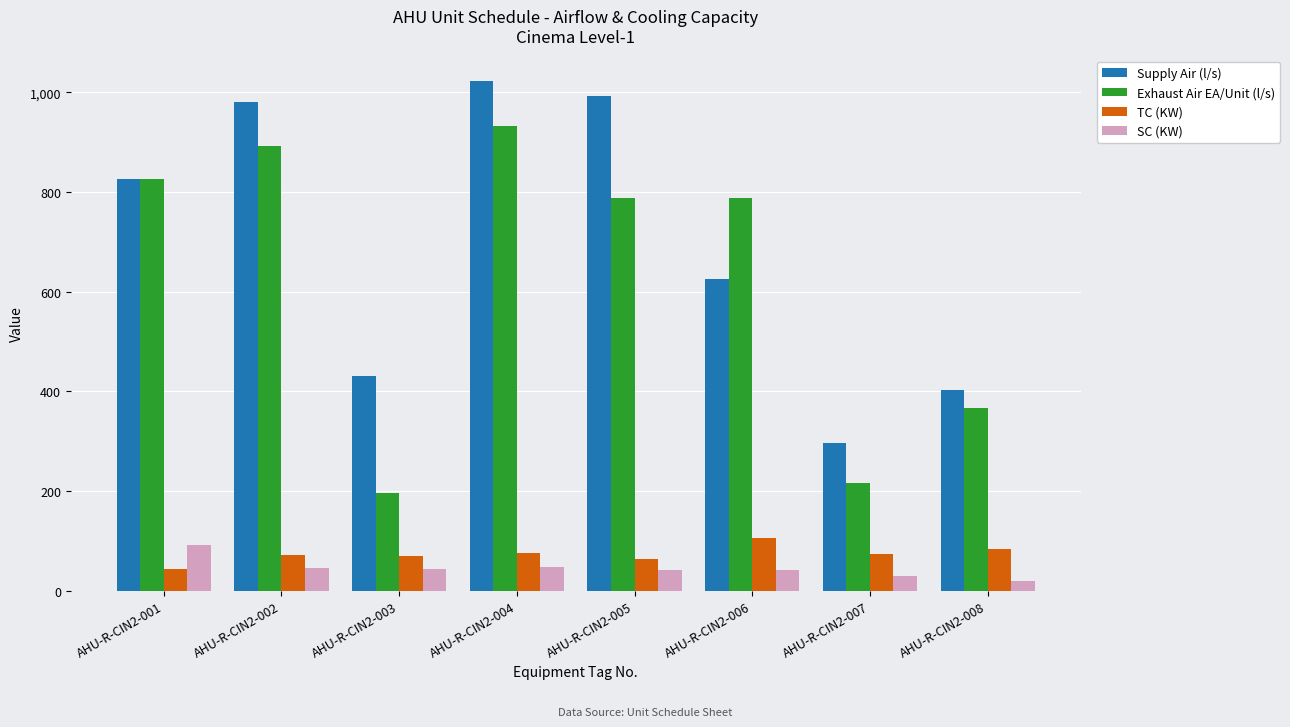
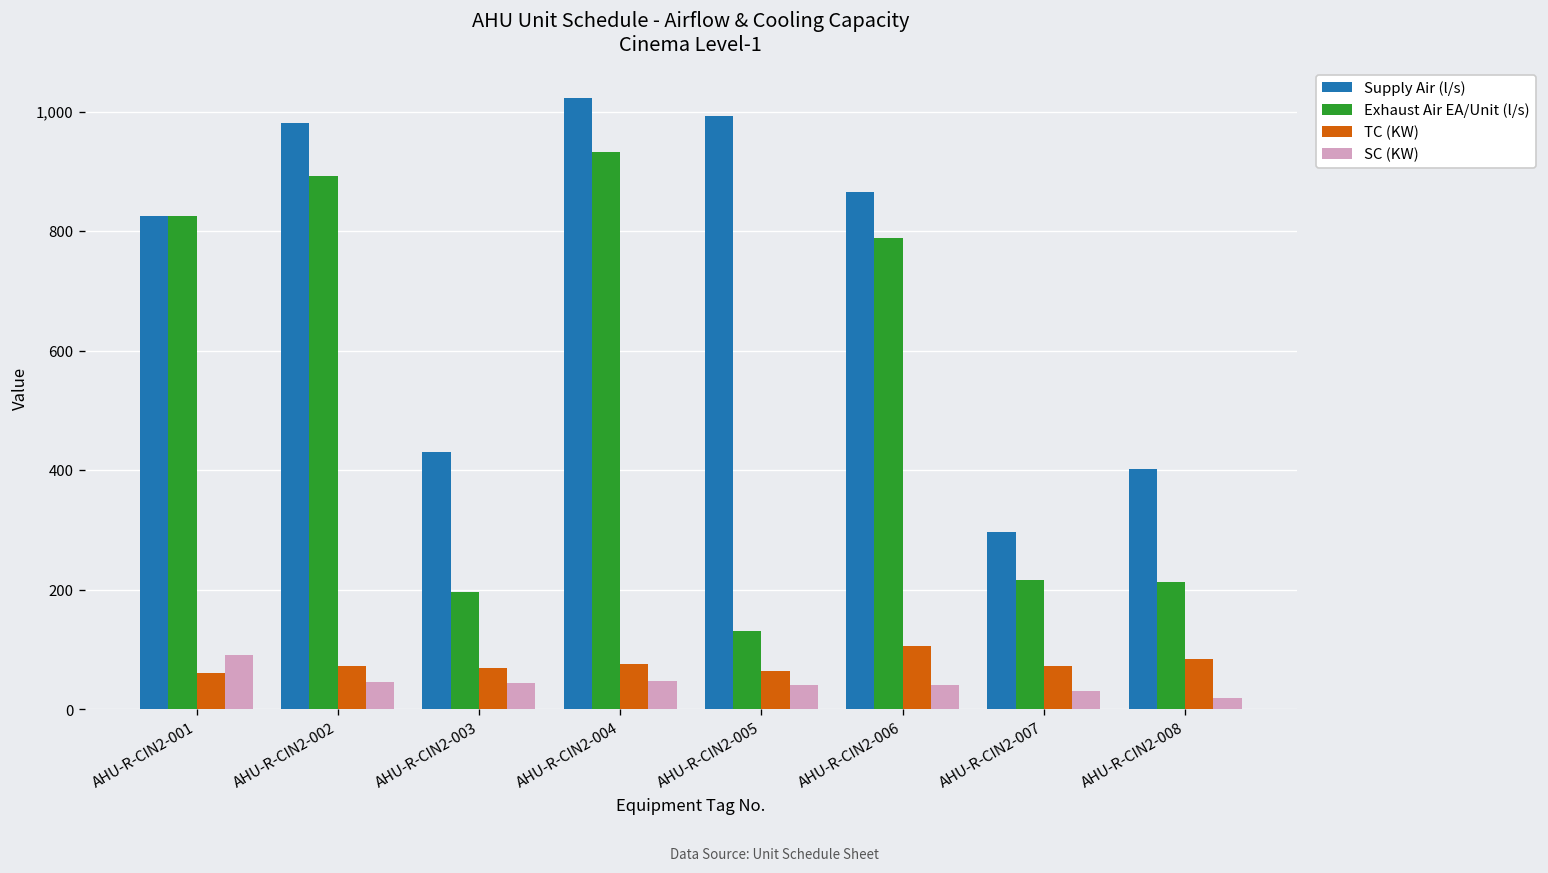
TC (KW), AHU-R-CIN2-001: 40 -> 60
Exhaust Air EA/Unit (l/s), AHU-R-CIN2-005: 790 -> 130
Supply Air (l/s), AHU-R-CIN2-006: 630 -> 870
Exhaust Air EA/Unit (l/s), AHU-R-CIN2-008: 370 -> 210
